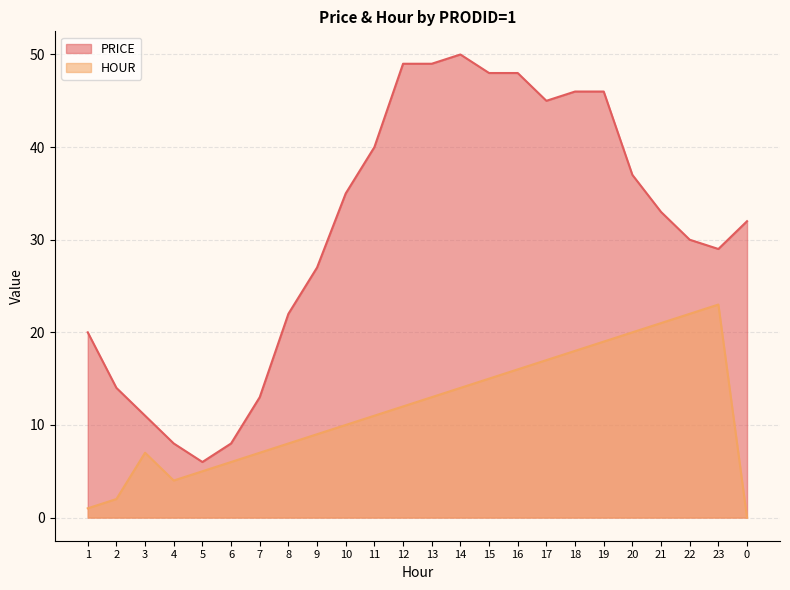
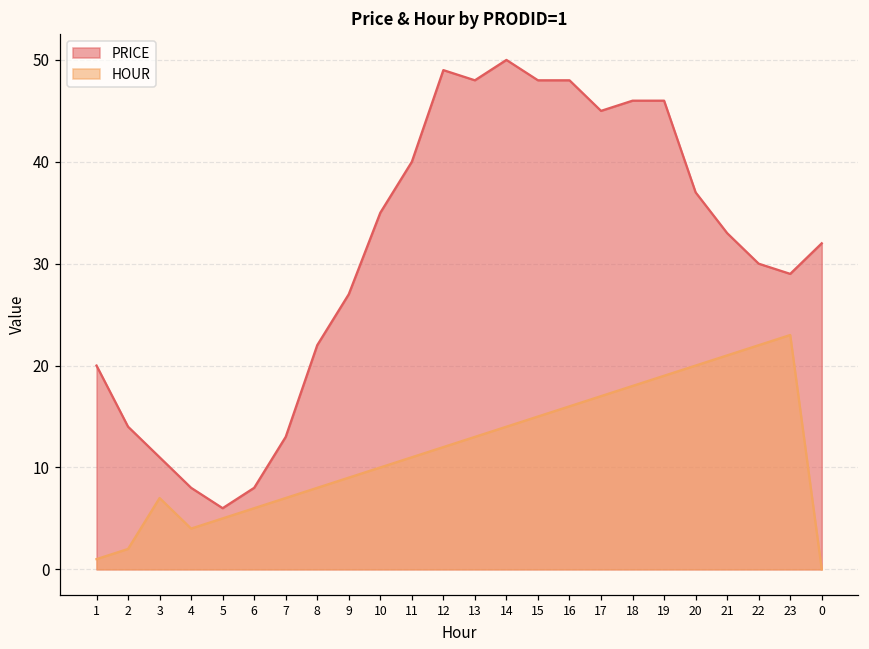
PRICE, 13: 49 -> 48
